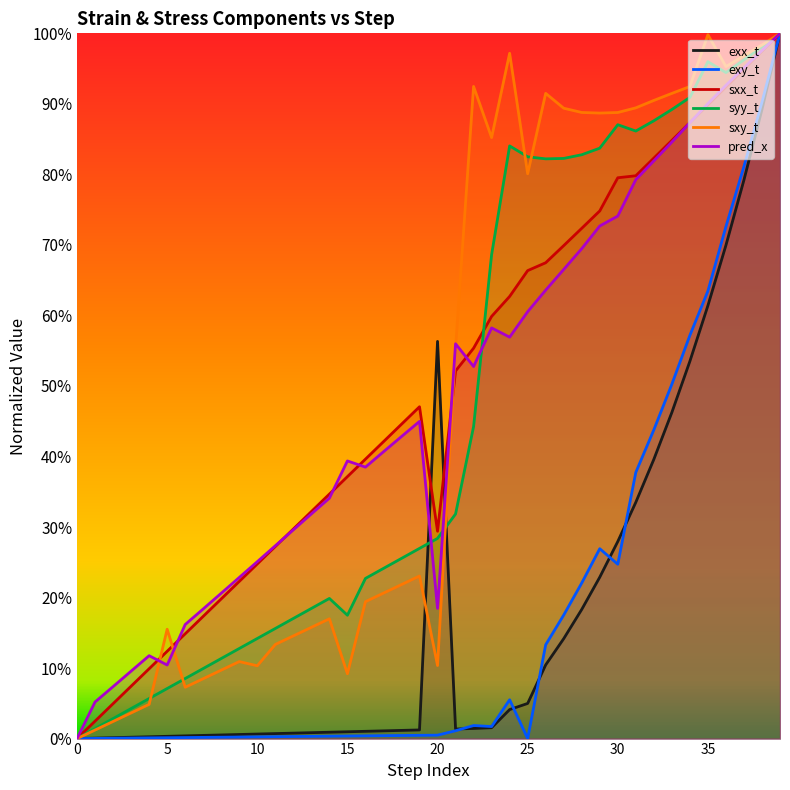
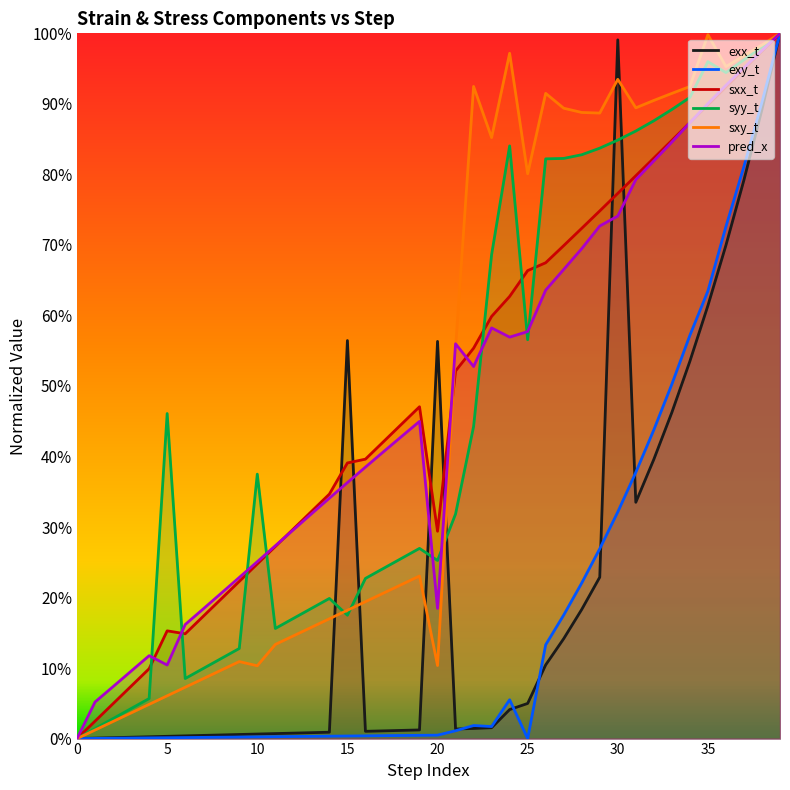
sxx_t, 5: 12% -> 15%
syy_t, 5: 7% -> 46%
sxy_t, 5: 16% -> 6%
syy_t, 10: 14% -> 37%
exx_t, 15: 1% -> 56%
sxx_t, 15: 37% -> 39%
sxy_t, 15: 9% -> 18%
pred_x, 15: 39% -> 36%
syy_t, 20: 28% -> 25%
syy_t, 25: 82% -> 57%
pred_x, 25: 61% -> 58%
exx_t, 30: 28% -> 99%
exy_t, 30: 25% -> 32%
sxx_t, 30: 80% -> 77%
syy_t, 30: 87% -> 85%
sxy_t, 30: 89% -> 93%
